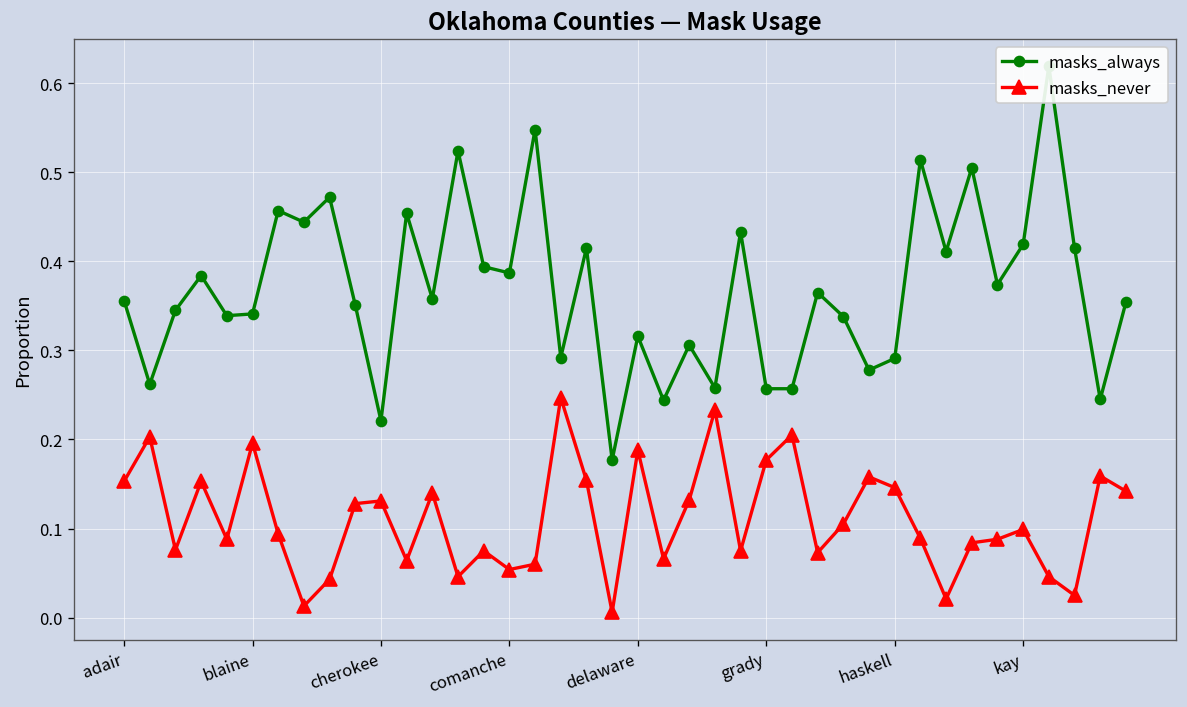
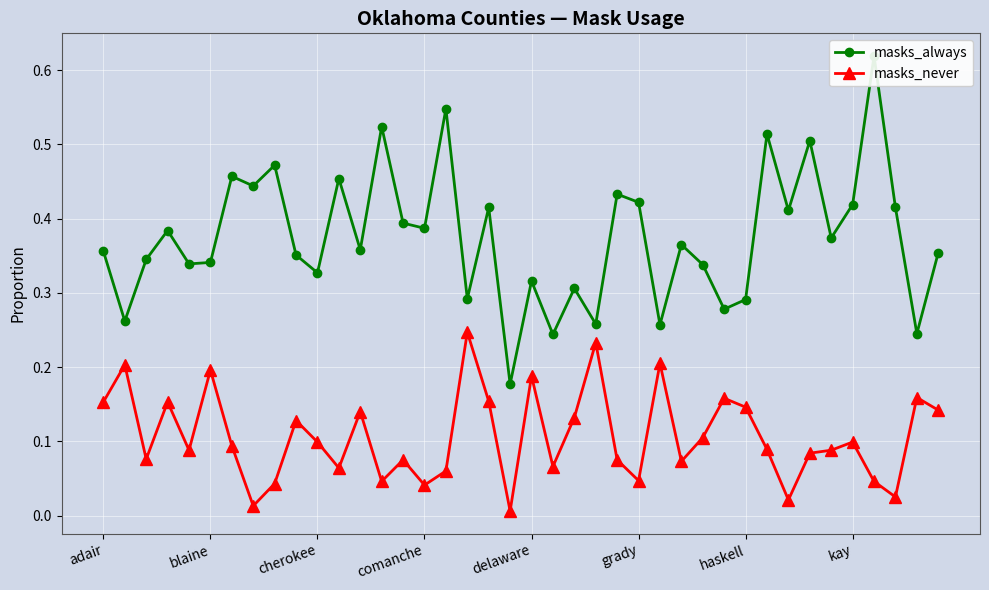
masks_always, cherokee: 0.22 -> 0.33
masks_never, cherokee: 0.13 -> 0.10
masks_never, comanche: 0.05 -> 0.04
masks_always, grady: 0.26 -> 0.42
masks_never, grady: 0.18 -> 0.05
